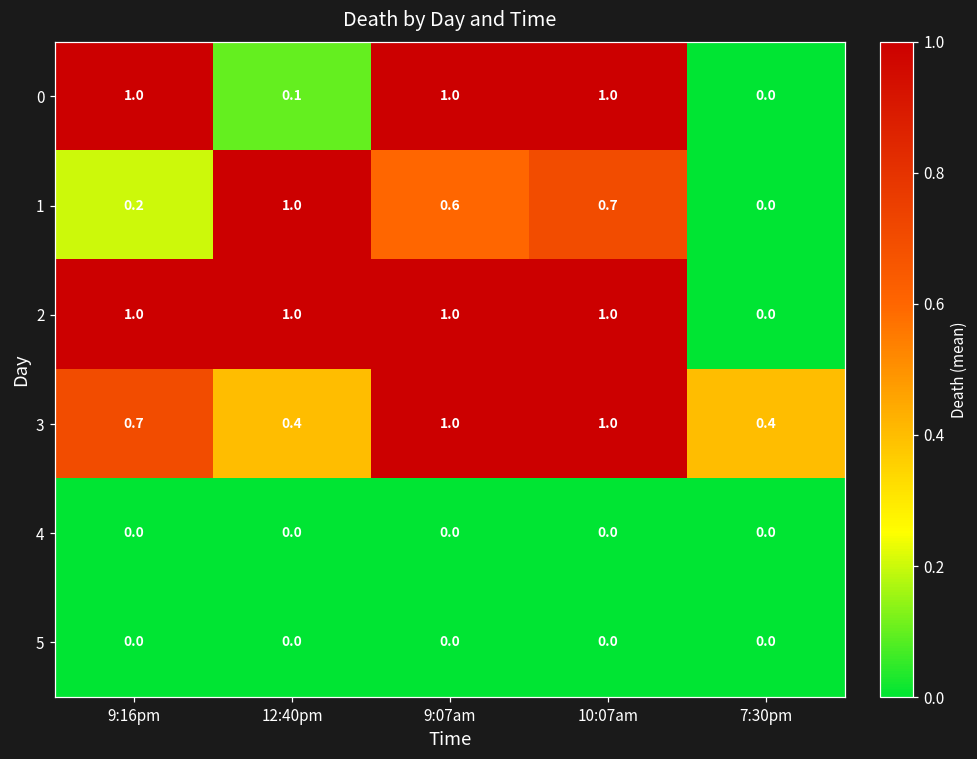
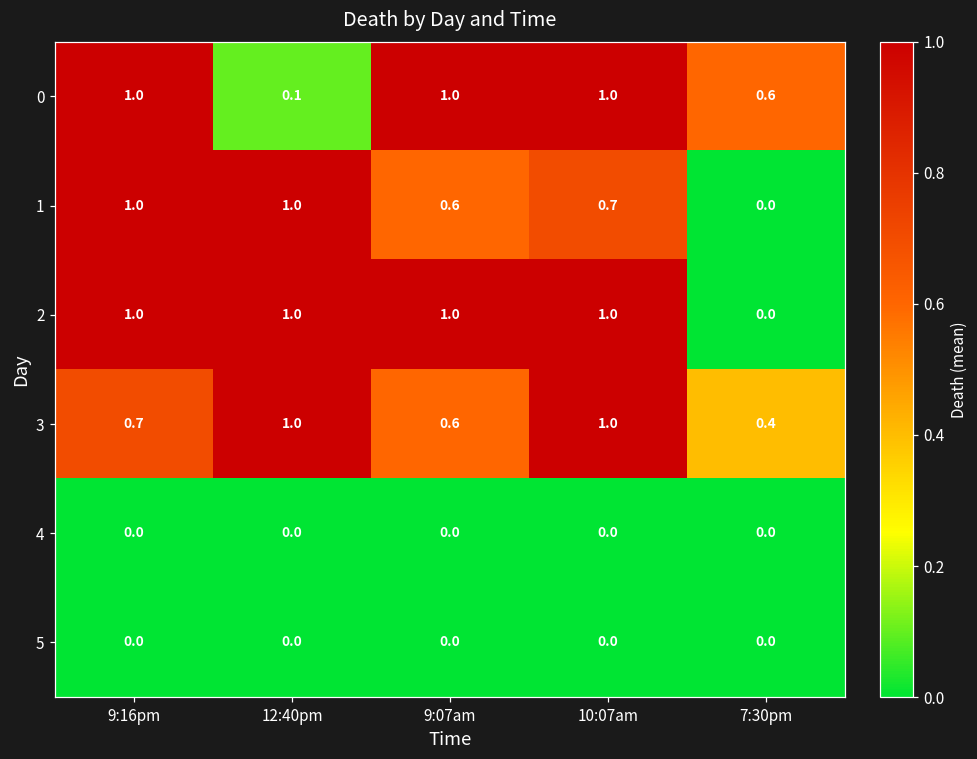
0, 7:30pm: 0.0 -> 0.6
1, 9:16pm: 0.2 -> 1.0
3, 12:40pm: 0.4 -> 1.0
3, 9:07am: 1.0 -> 0.6
